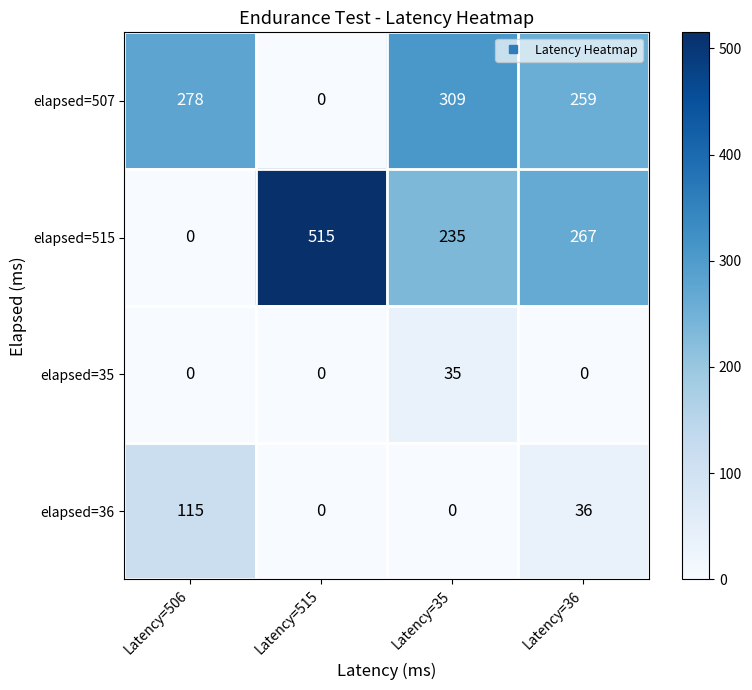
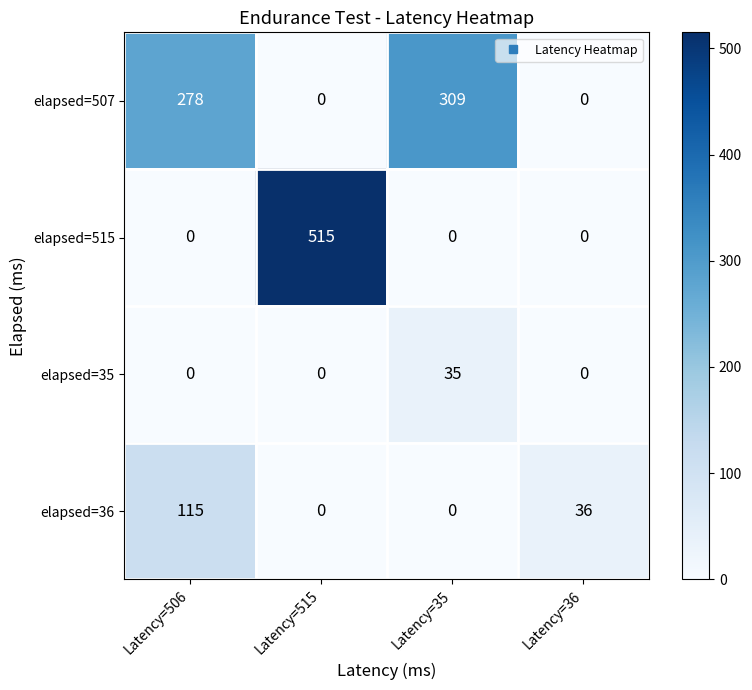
elapsed=507, Latency=36: 259 -> 0
elapsed=515, Latency=35: 235 -> 0
elapsed=515, Latency=36: 267 -> 0
